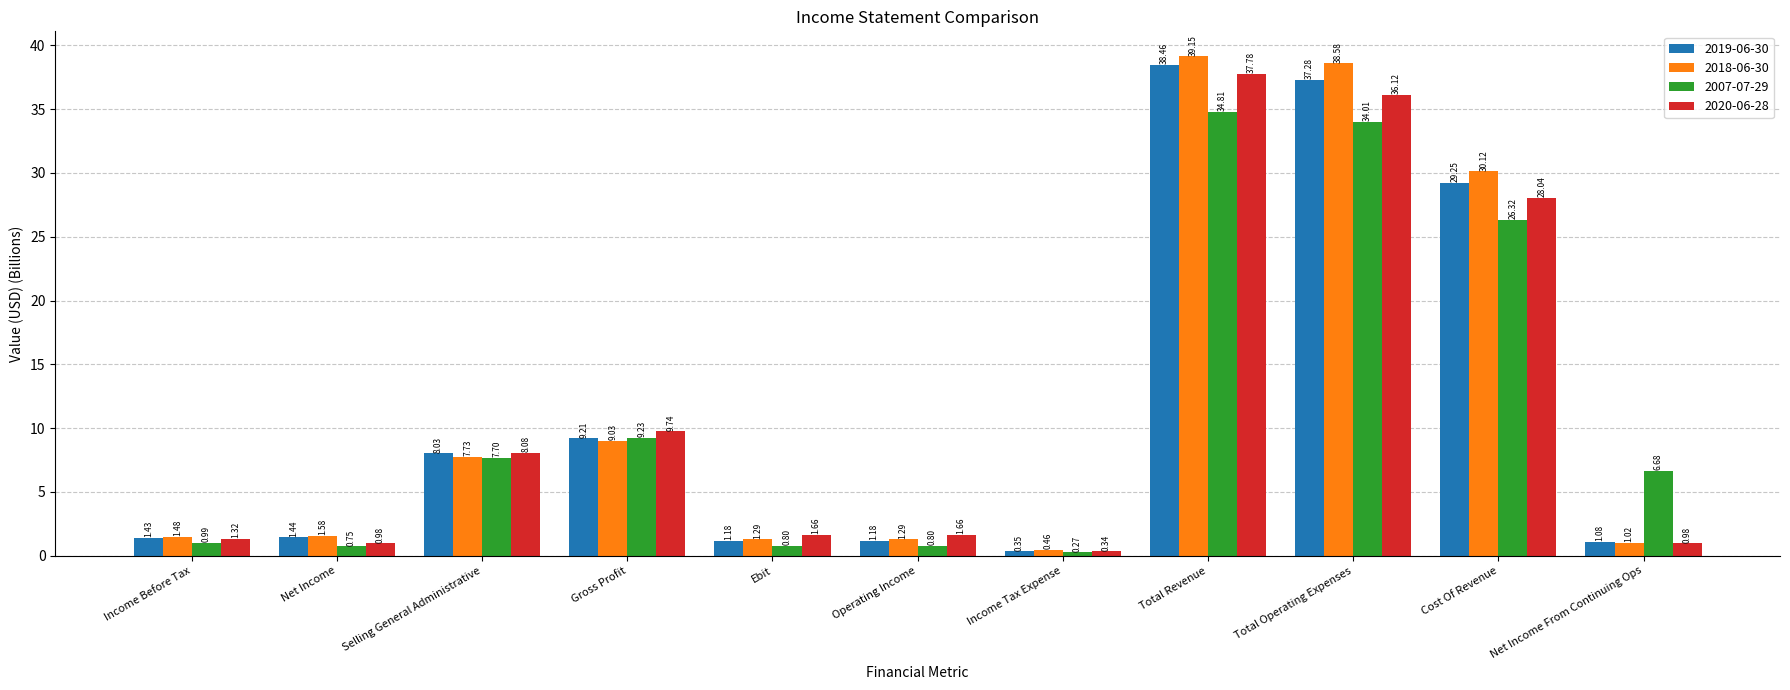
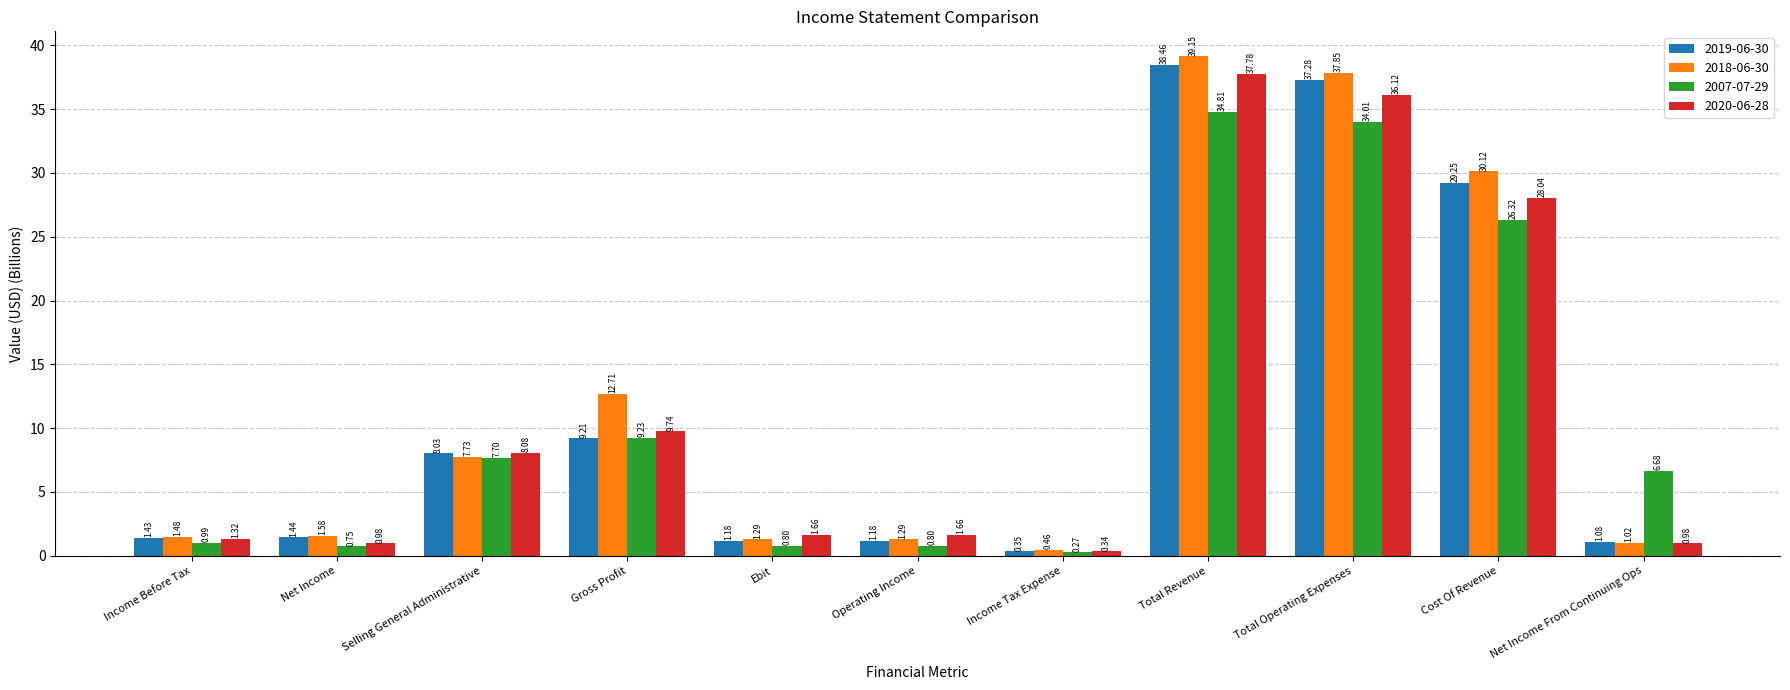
2018-06-30, Gross Profit: 9.03 -> 12.71
2018-06-30, Total Operating Expenses: 38.58 -> 37.85
